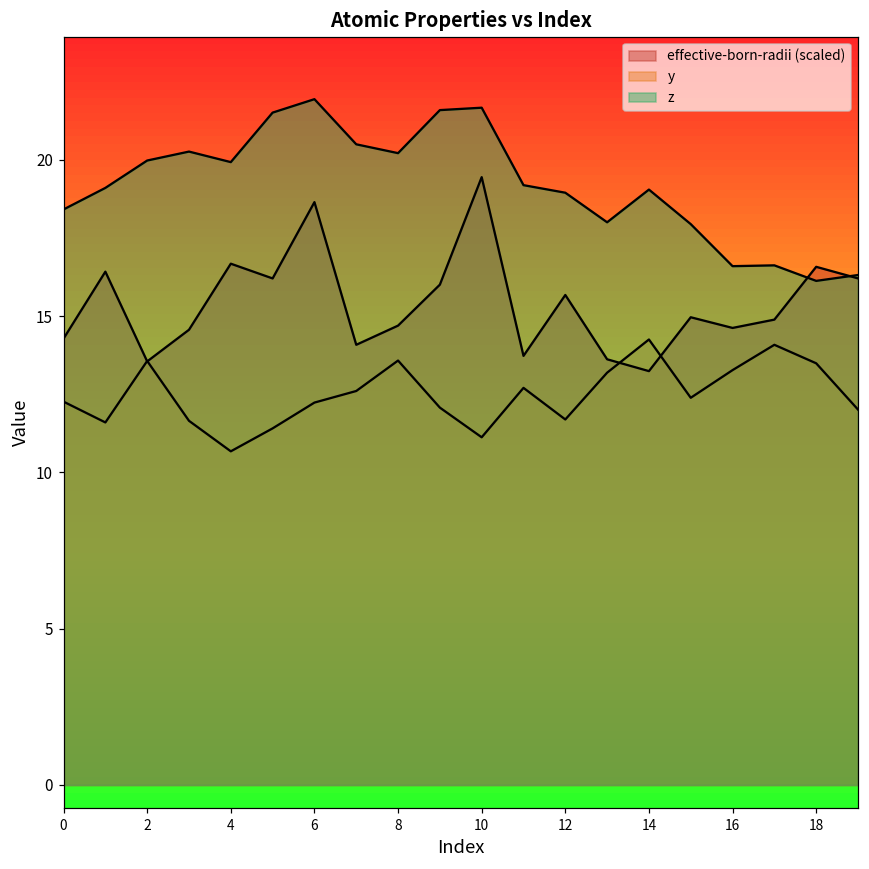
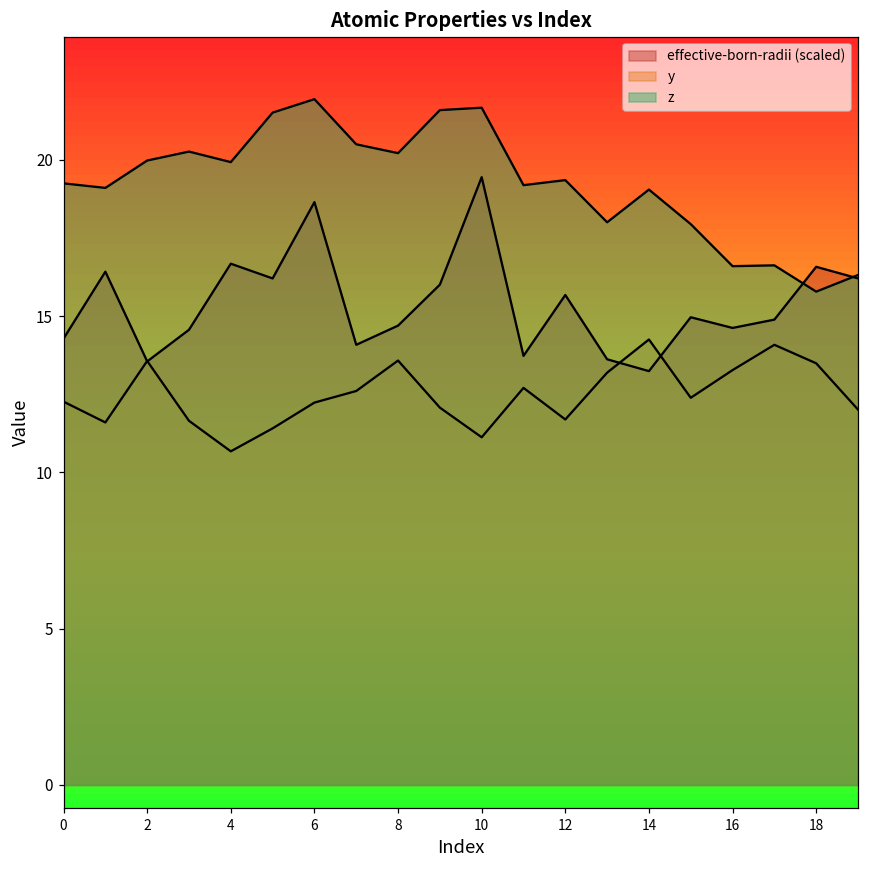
z, 0: 18.4 -> 19.2
z, 12: 18.9 -> 19.4
z, 18: 16.1 -> 15.8
